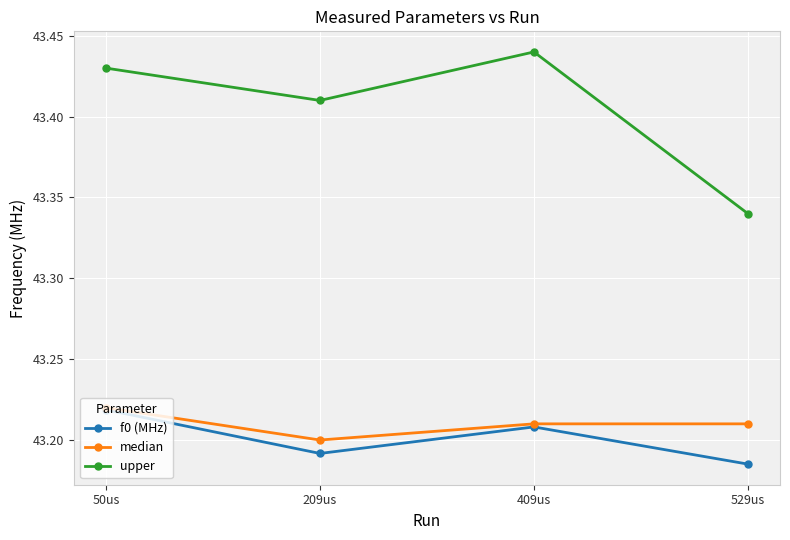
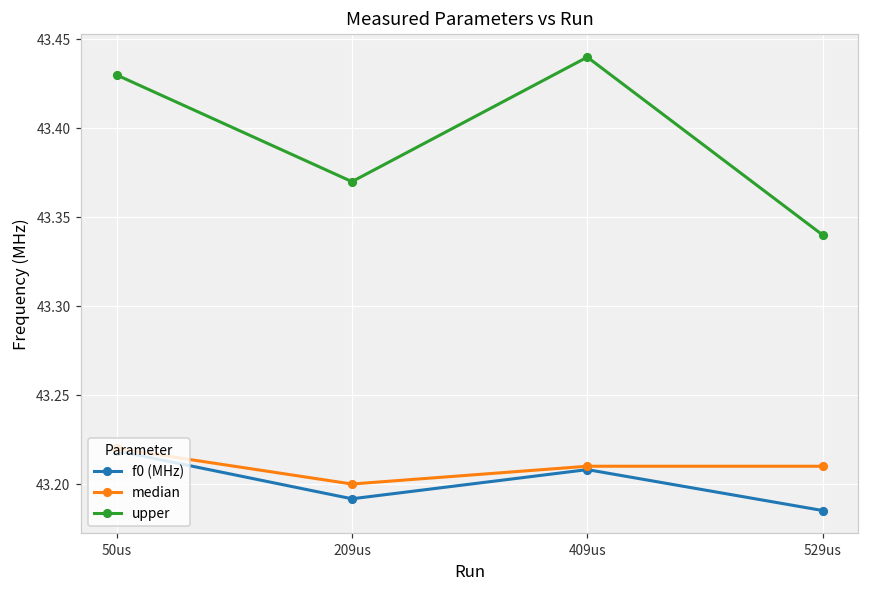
upper, 209us: 43.41 -> 43.37
